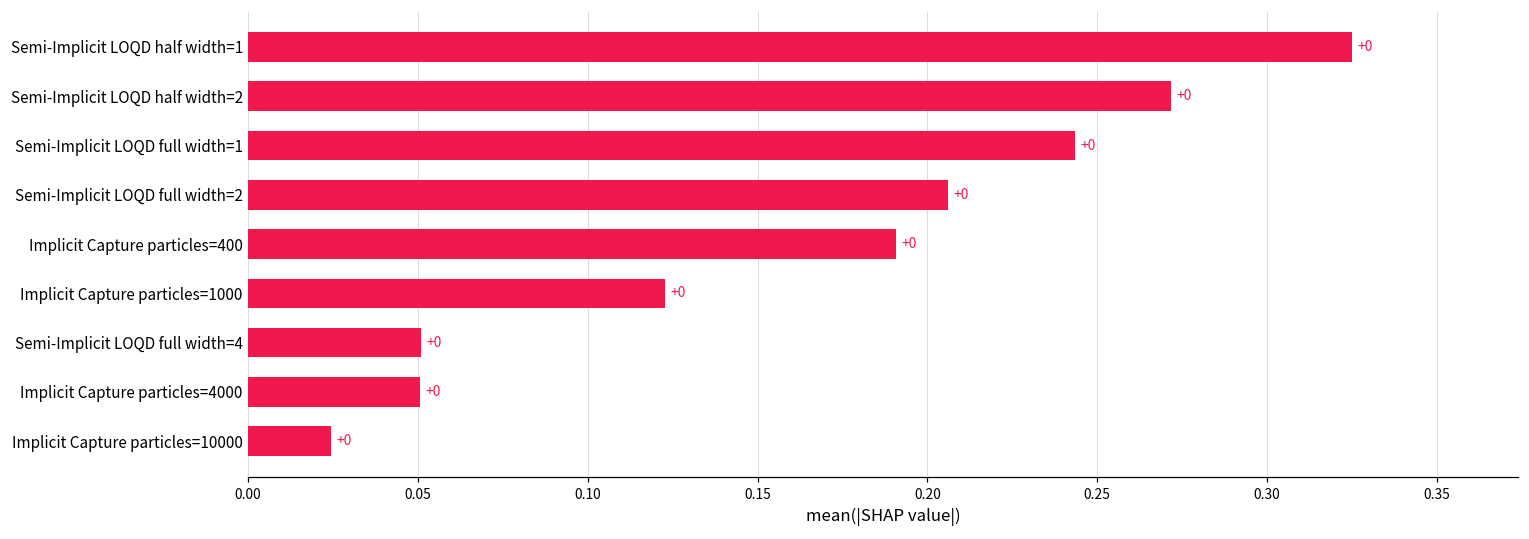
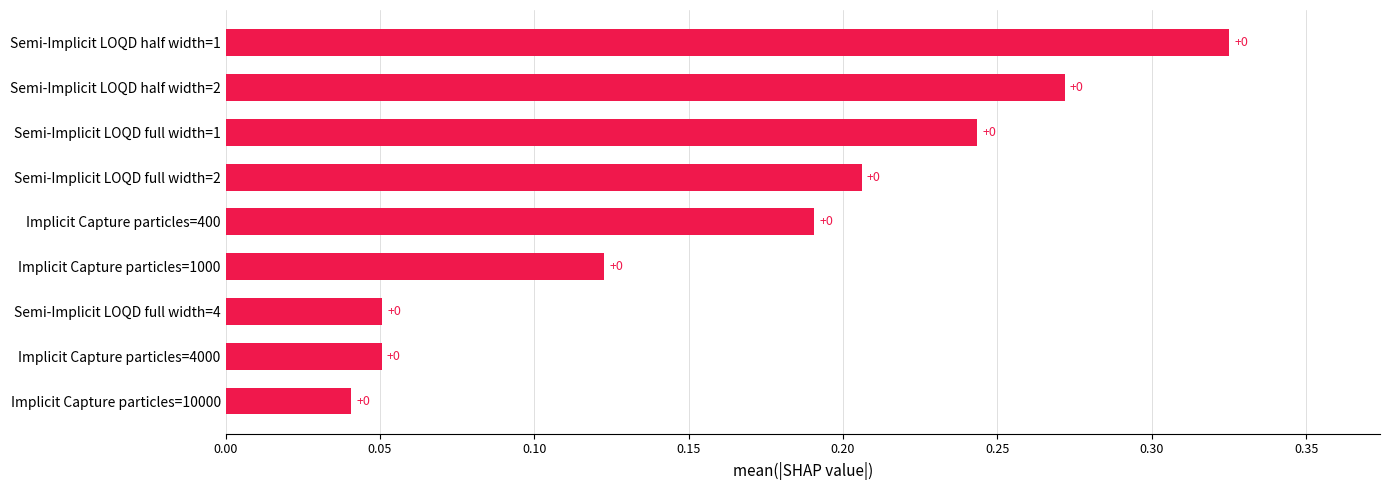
Implicit Capture particles=10000: 0.024 -> 0.041
